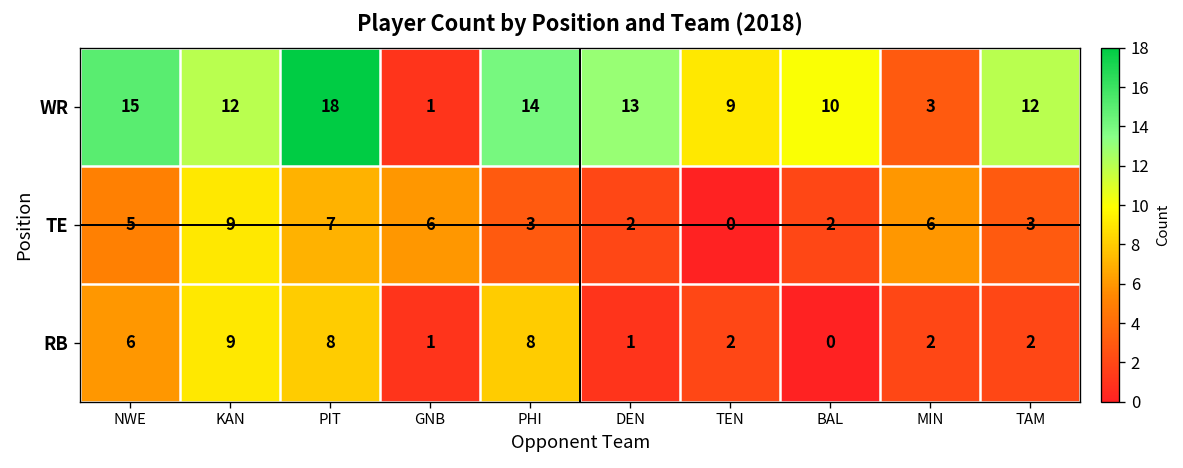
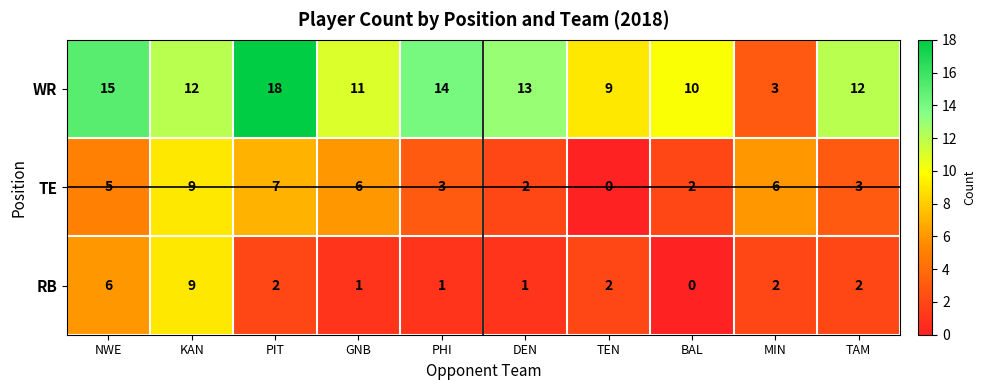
WR, GNB: 1 -> 11
RB, PIT: 8 -> 2
RB, PHI: 8 -> 1
